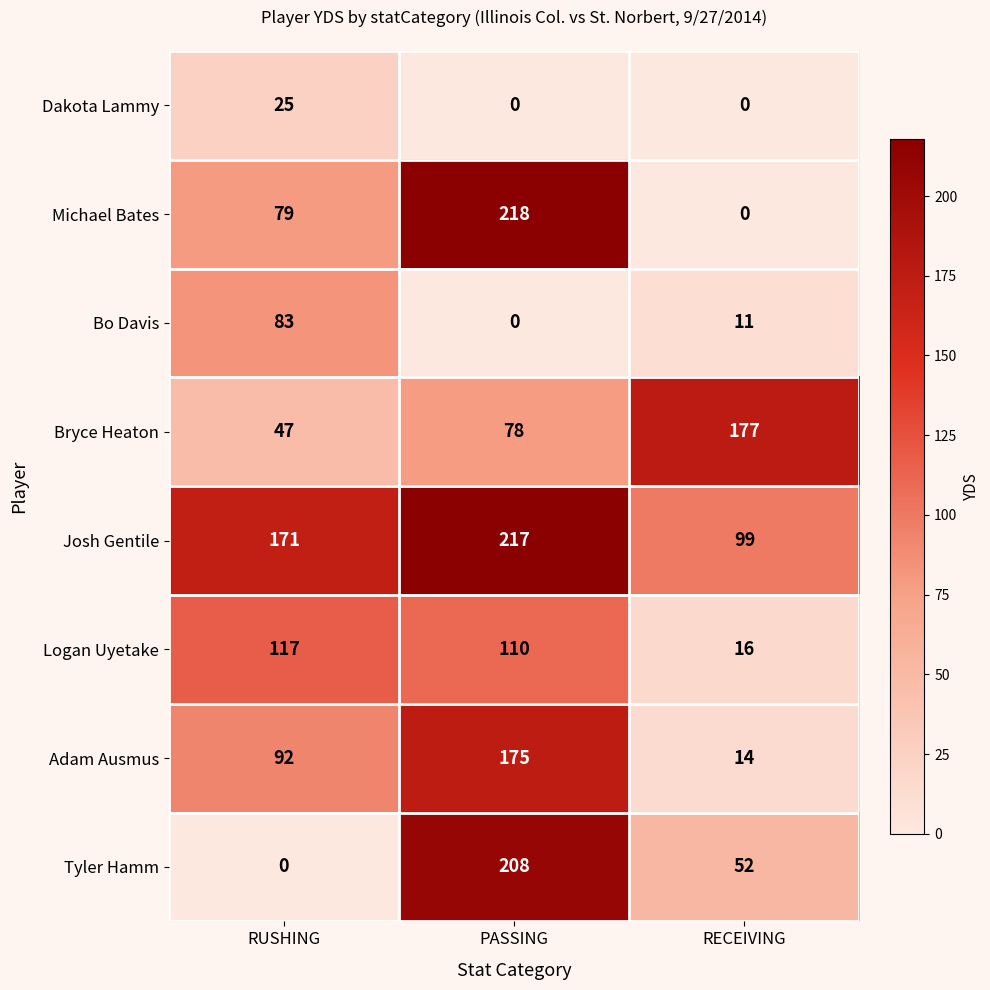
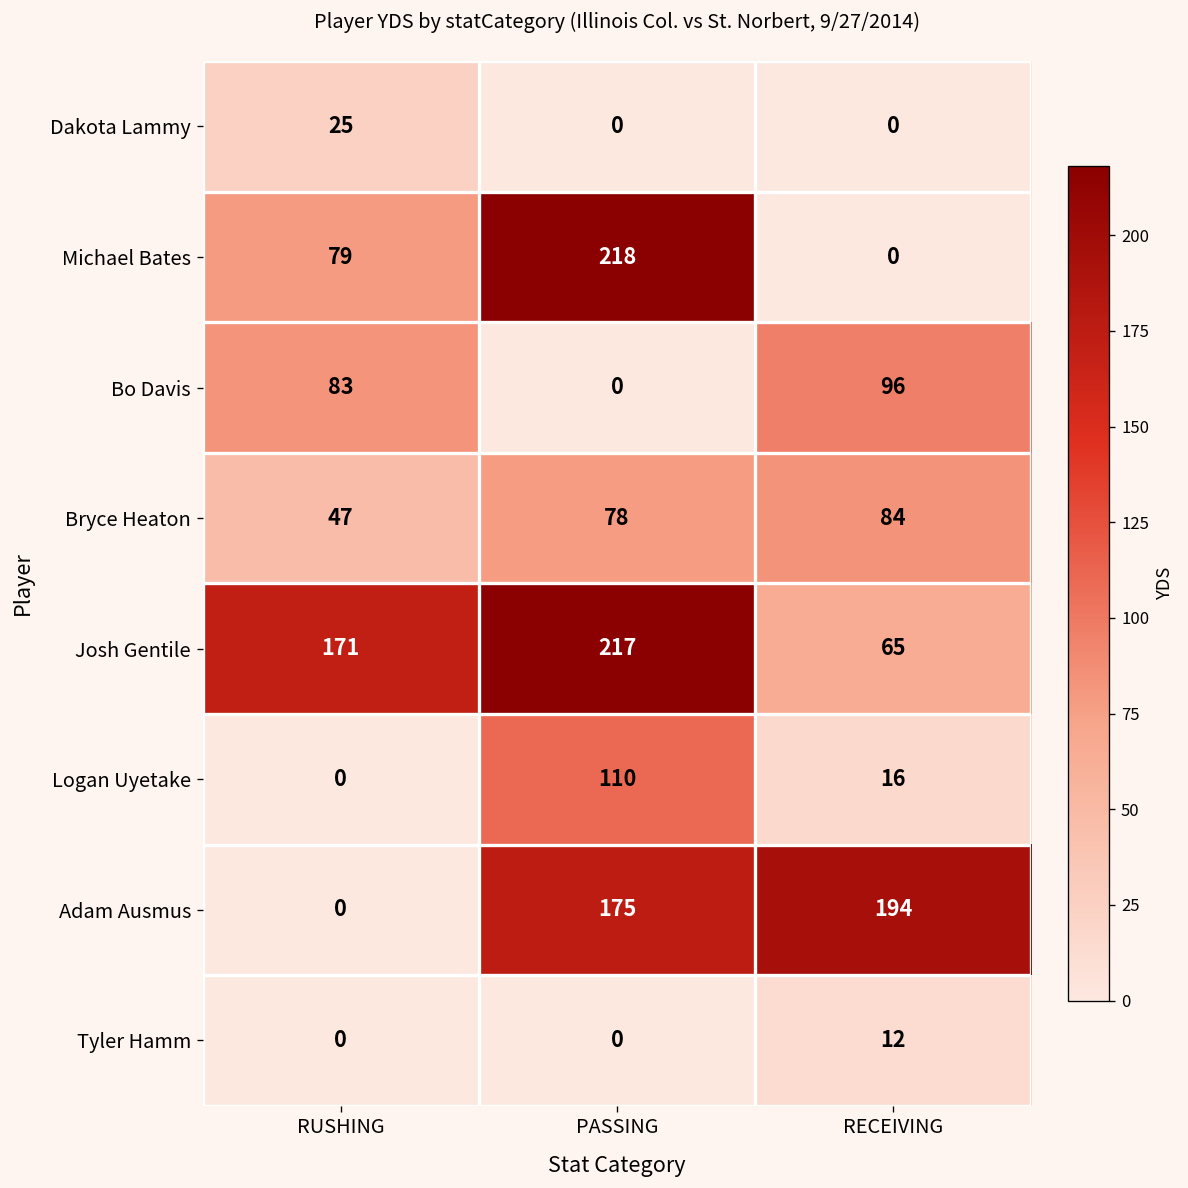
Bo Davis, RECEIVING: 11 -> 96
Bryce Heaton, RECEIVING: 177 -> 84
Josh Gentile, RECEIVING: 99 -> 65
Logan Uyetake, RUSHING: 117 -> 0
Adam Ausmus, RUSHING: 92 -> 0
Adam Ausmus, RECEIVING: 14 -> 194
Tyler Hamm, PASSING: 208 -> 0
Tyler Hamm, RECEIVING: 52 -> 12
